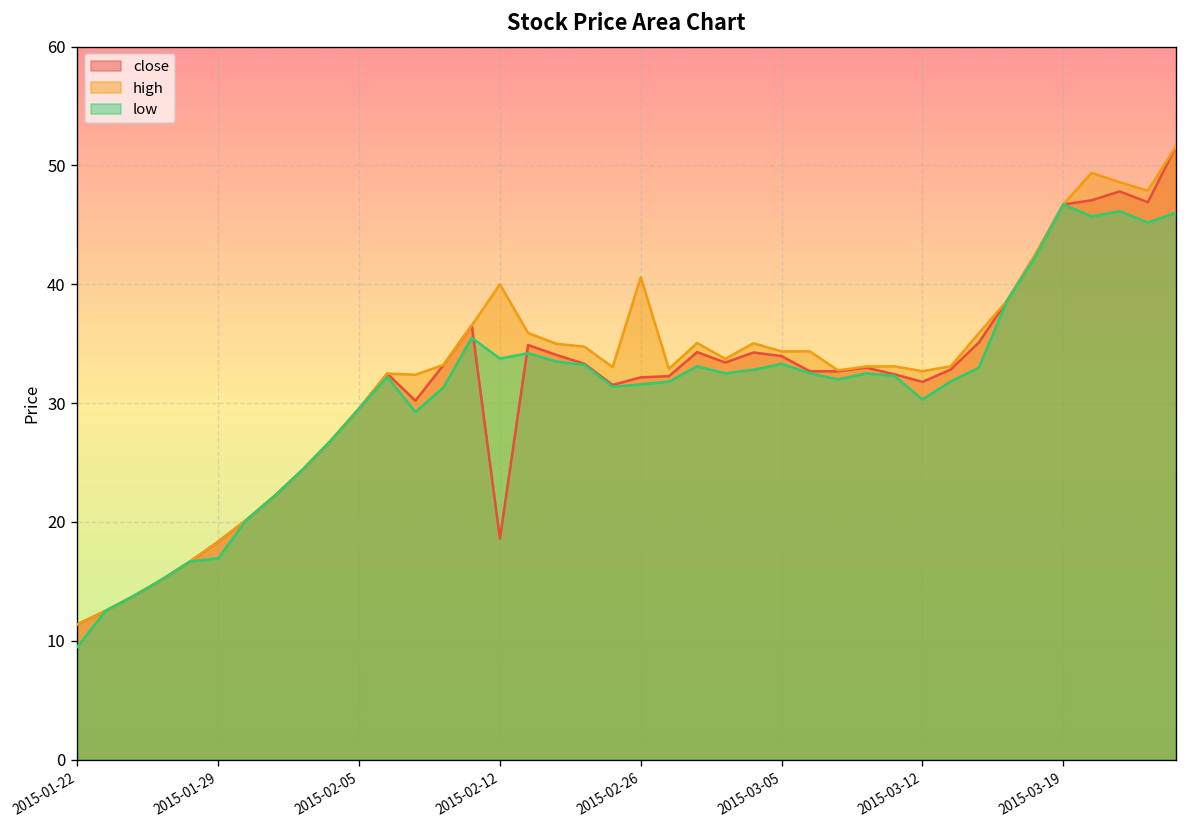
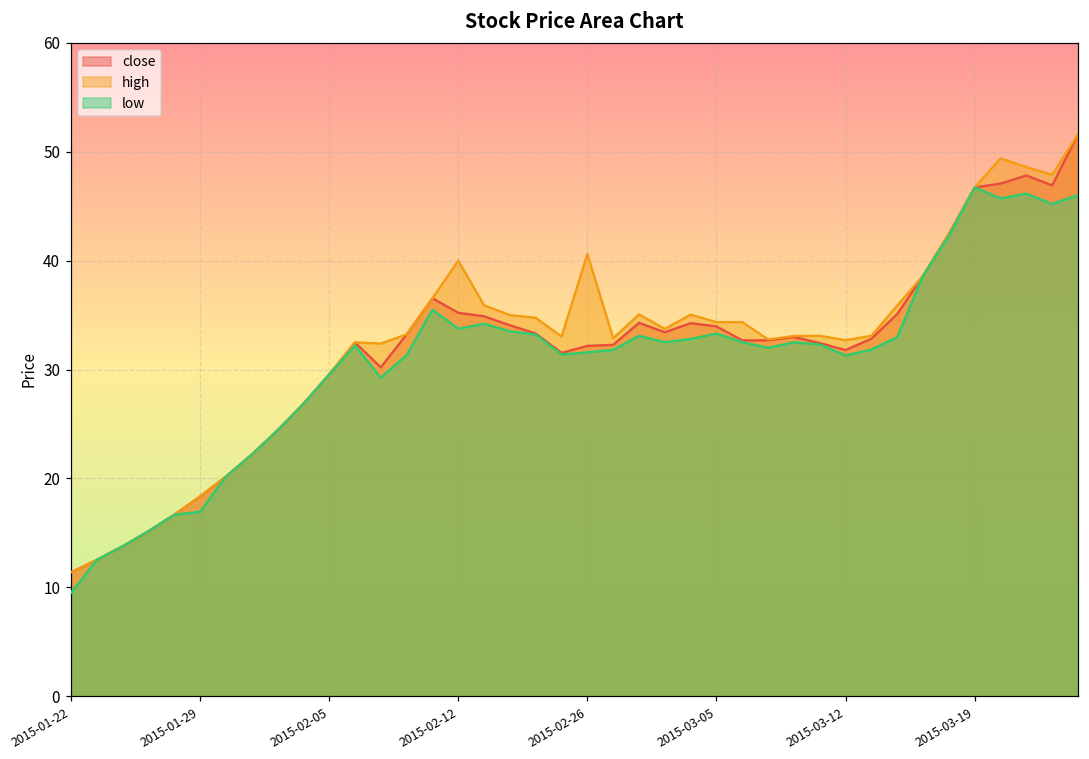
close, 2015-02-12: 19 -> 35
low, 2015-03-12: 30 -> 31
